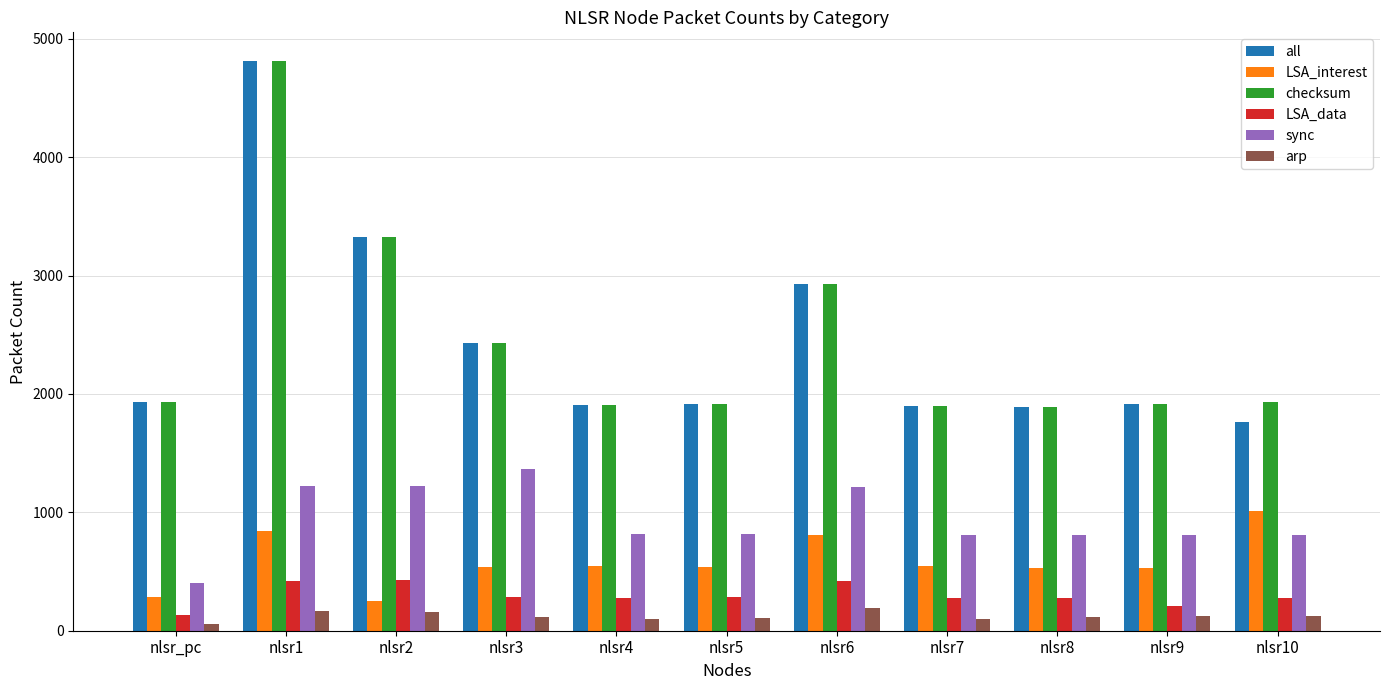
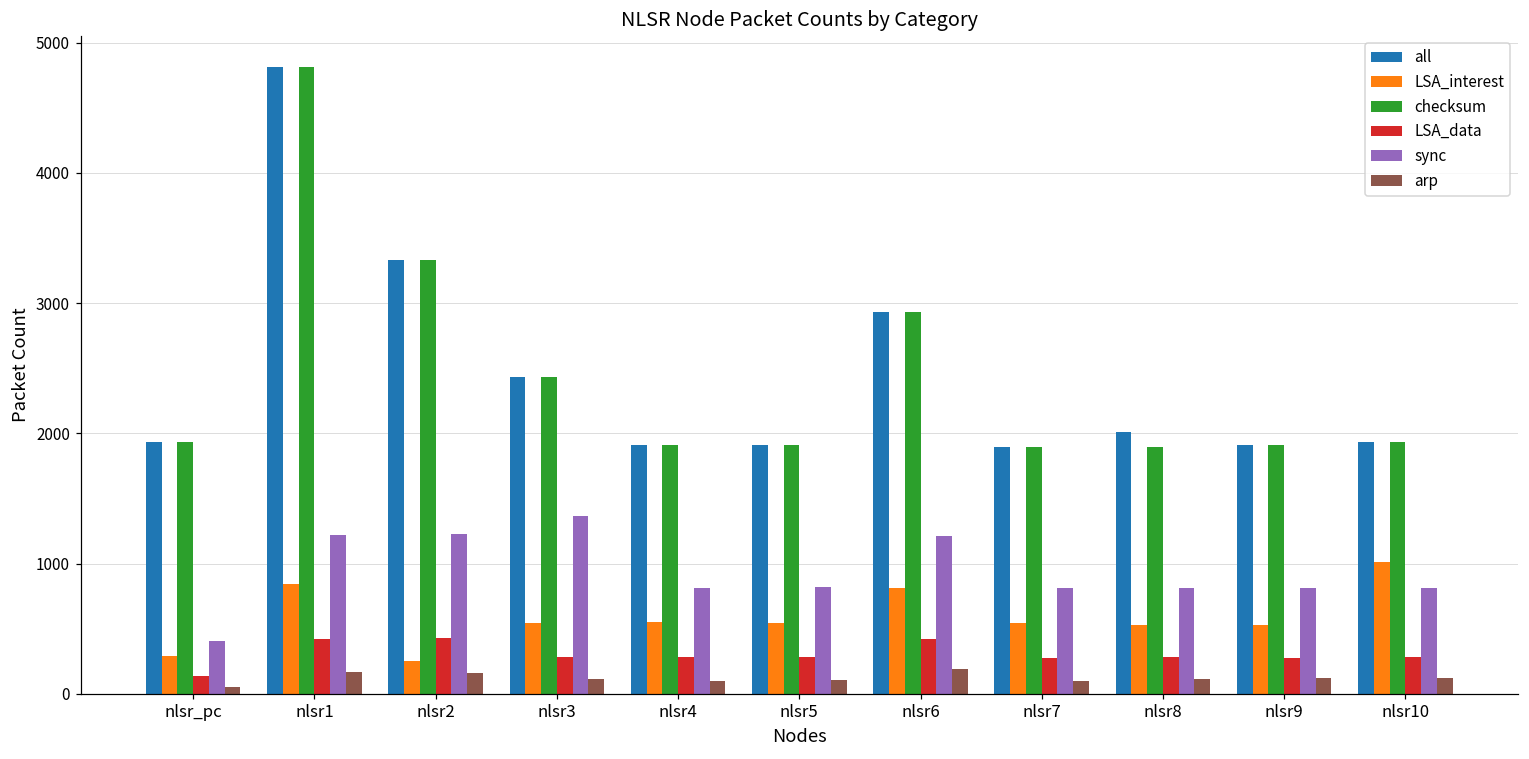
all, nlsr8: 1890 -> 2010
LSA_data, nlsr9: 210 -> 280
all, nlsr10: 1760 -> 1930
